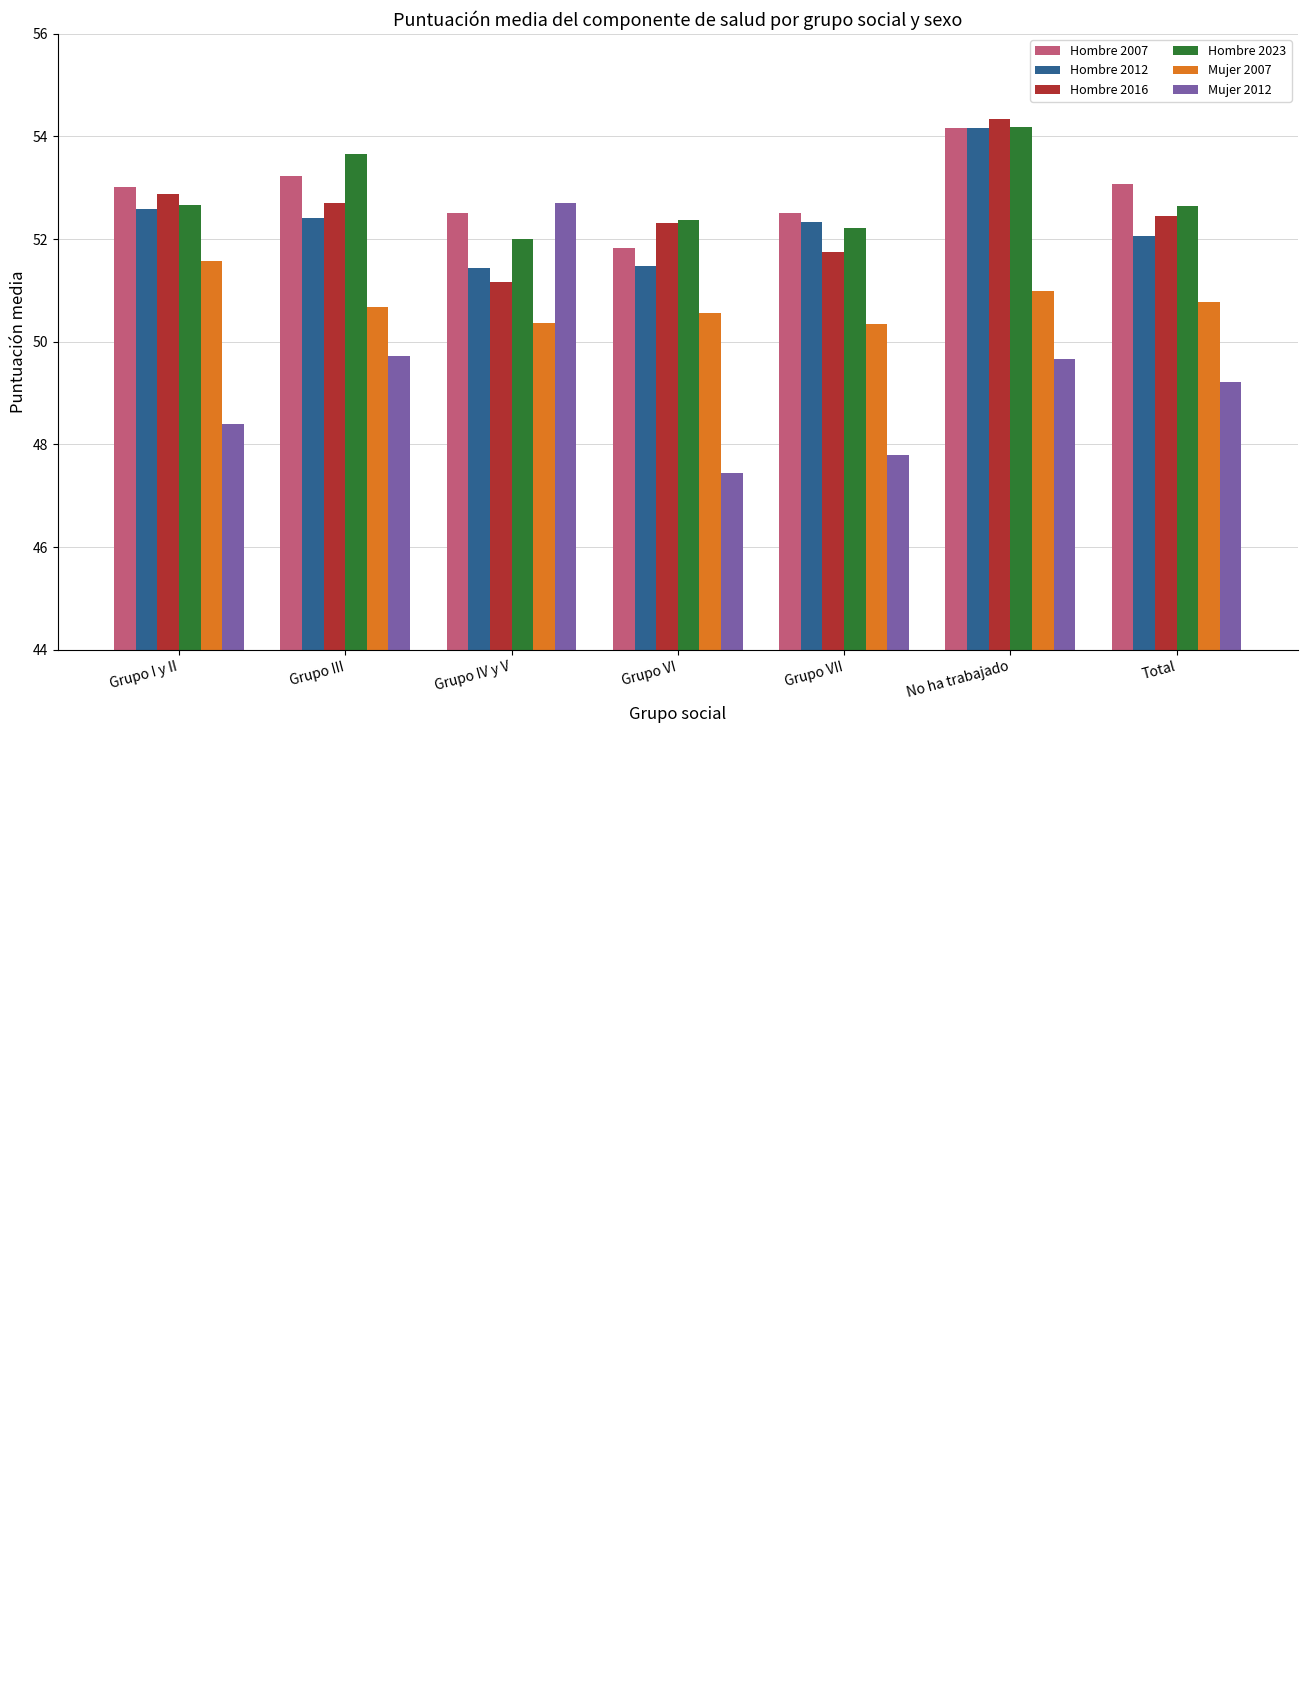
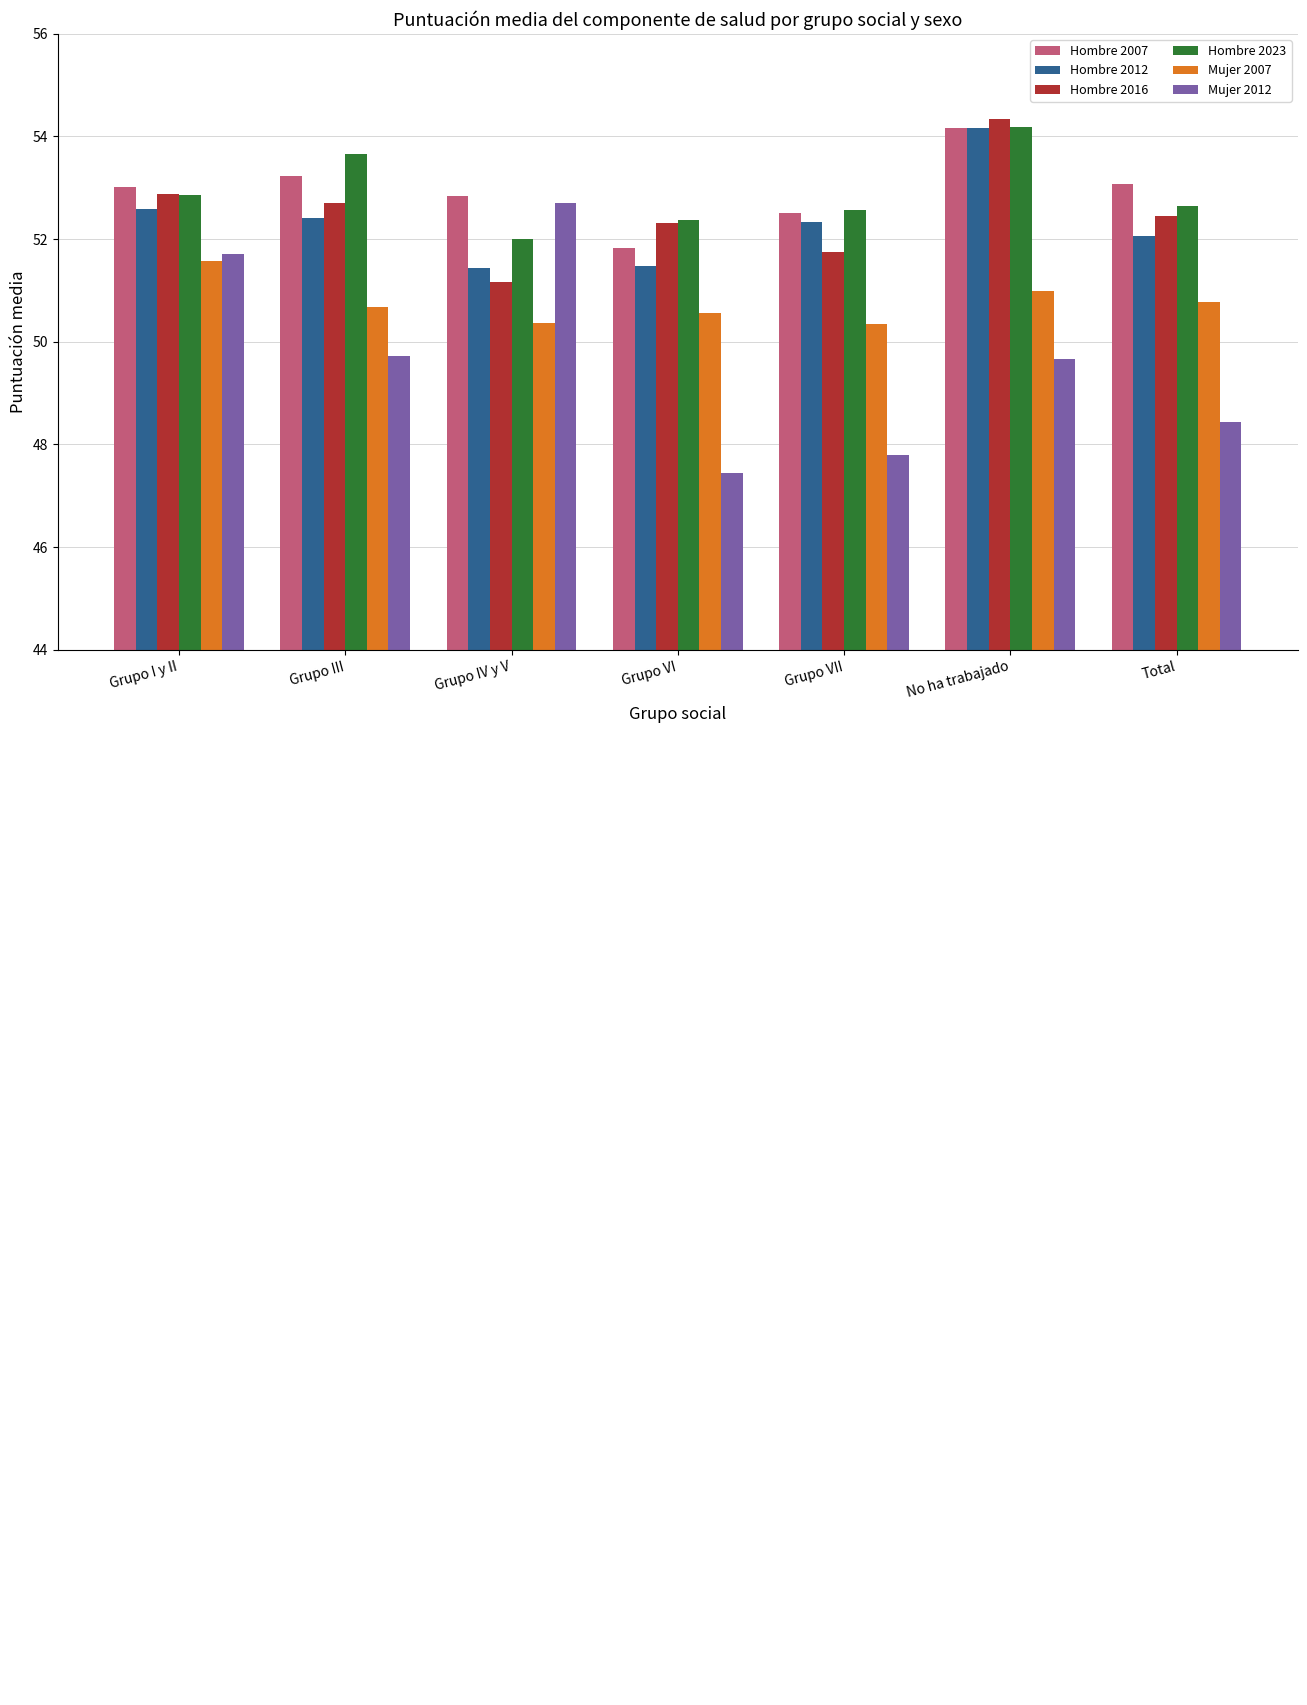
Hombre 2023, Grupo I y II: 52.67 -> 52.86
Mujer 2012, Grupo I y II: 48.40 -> 51.71
Hombre 2007, Grupo IV y V: 52.51 -> 52.84
Hombre 2023, Grupo VII: 52.21 -> 52.56
Mujer 2012, Total: 49.22 -> 48.43
